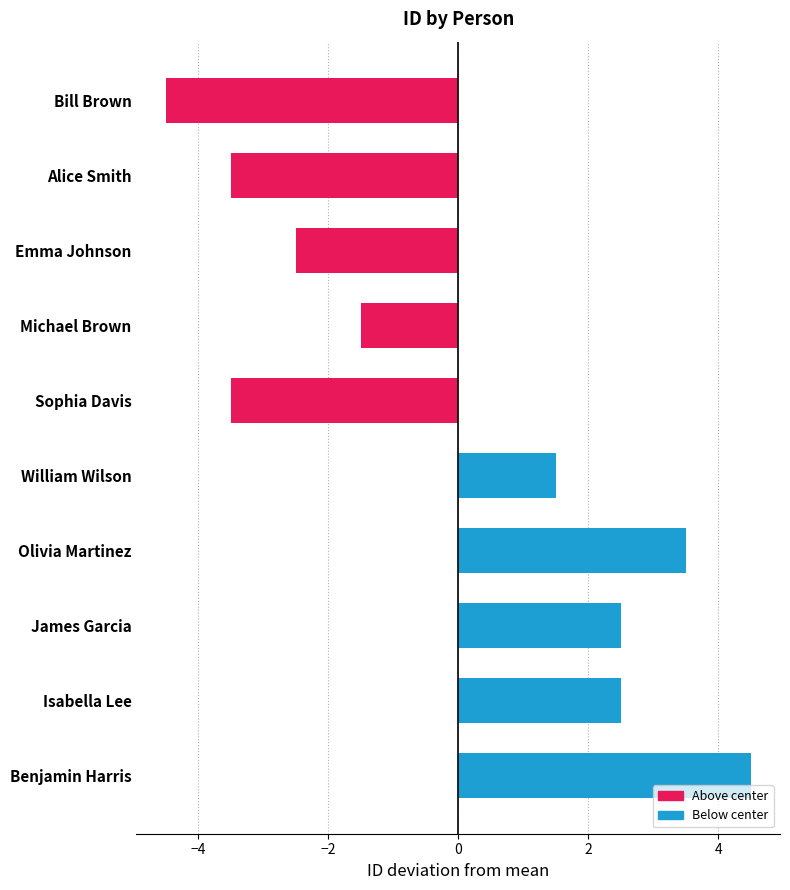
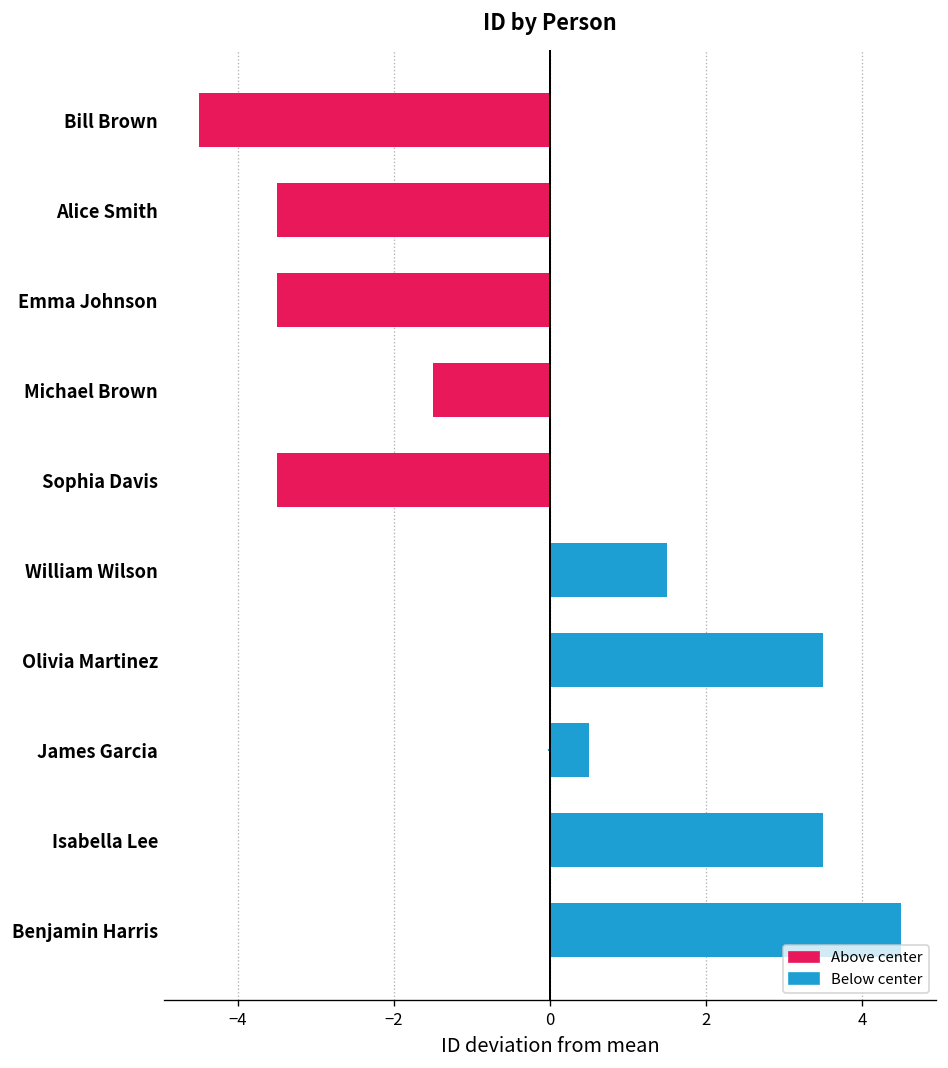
Emma Johnson: -2.5 -> -3.5
James Garcia: 2.5 -> 0.5
Isabella Lee: 2.5 -> 3.5
